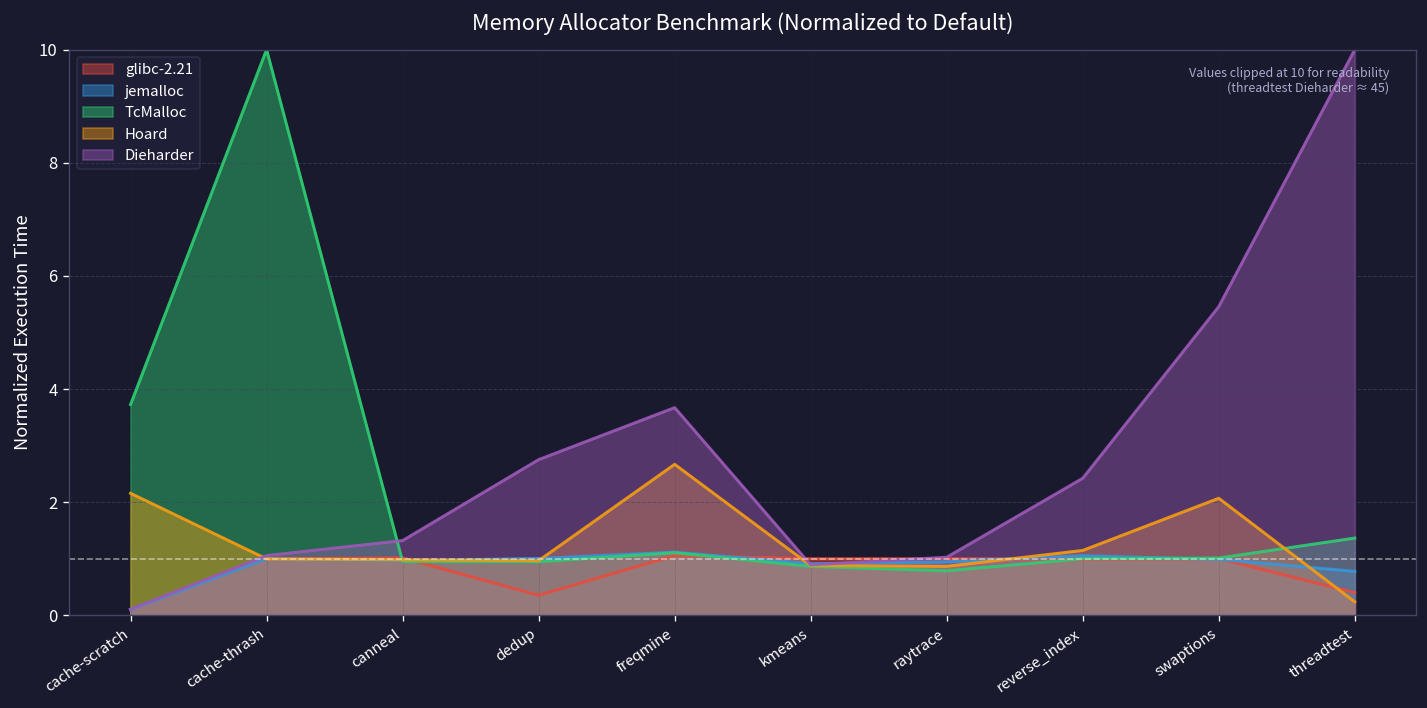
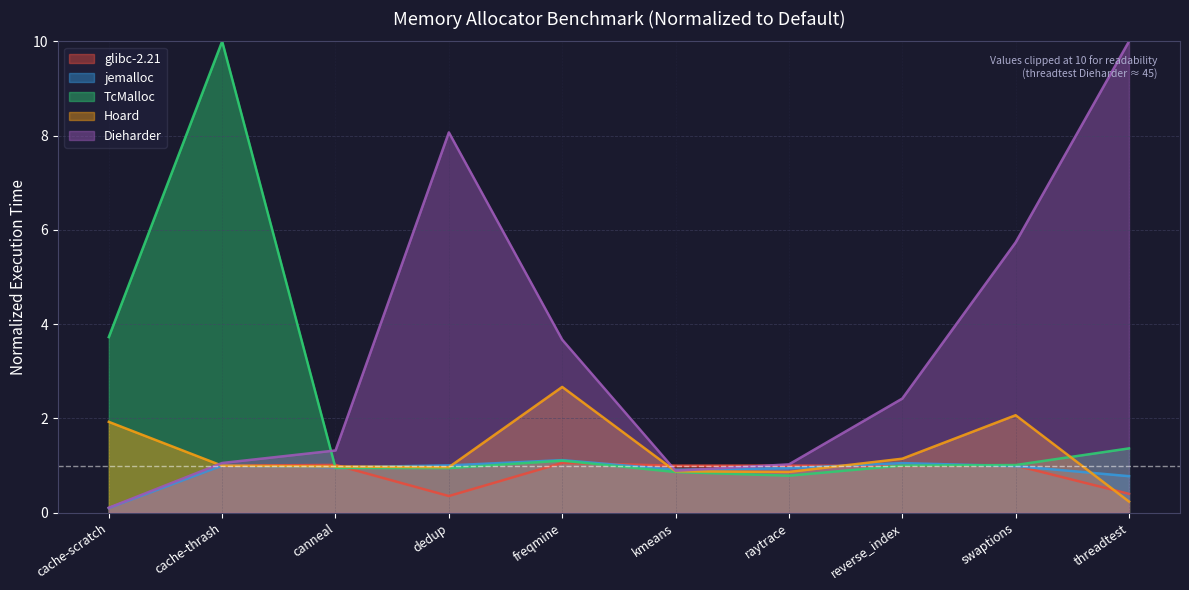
Hoard, cache-scratch: 2.2 -> 1.9
Dieharder, dedup: 2.8 -> 8.1
Dieharder, swaptions: 5.5 -> 5.7
